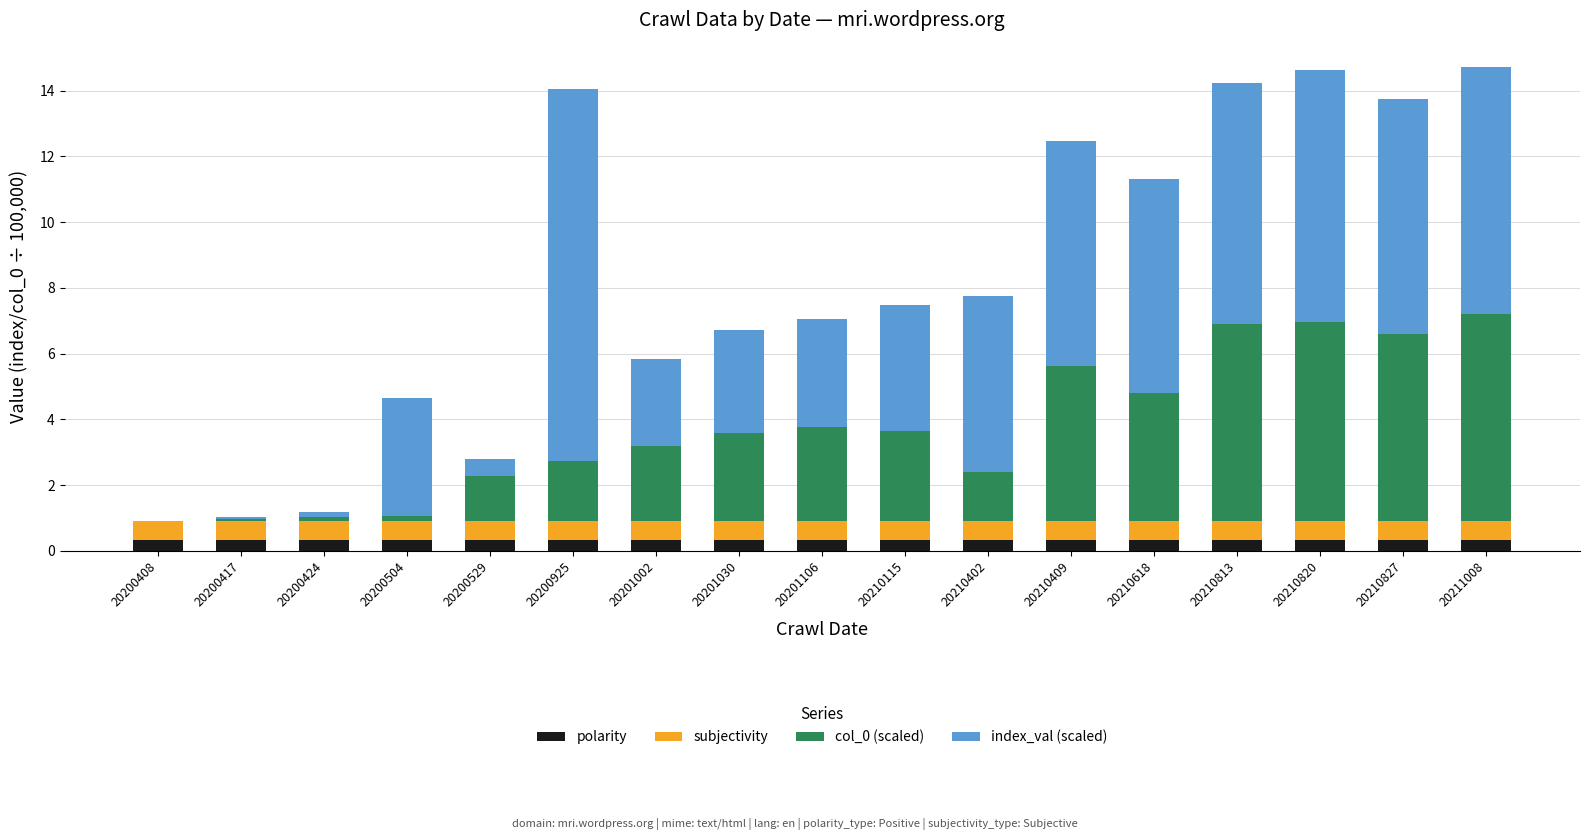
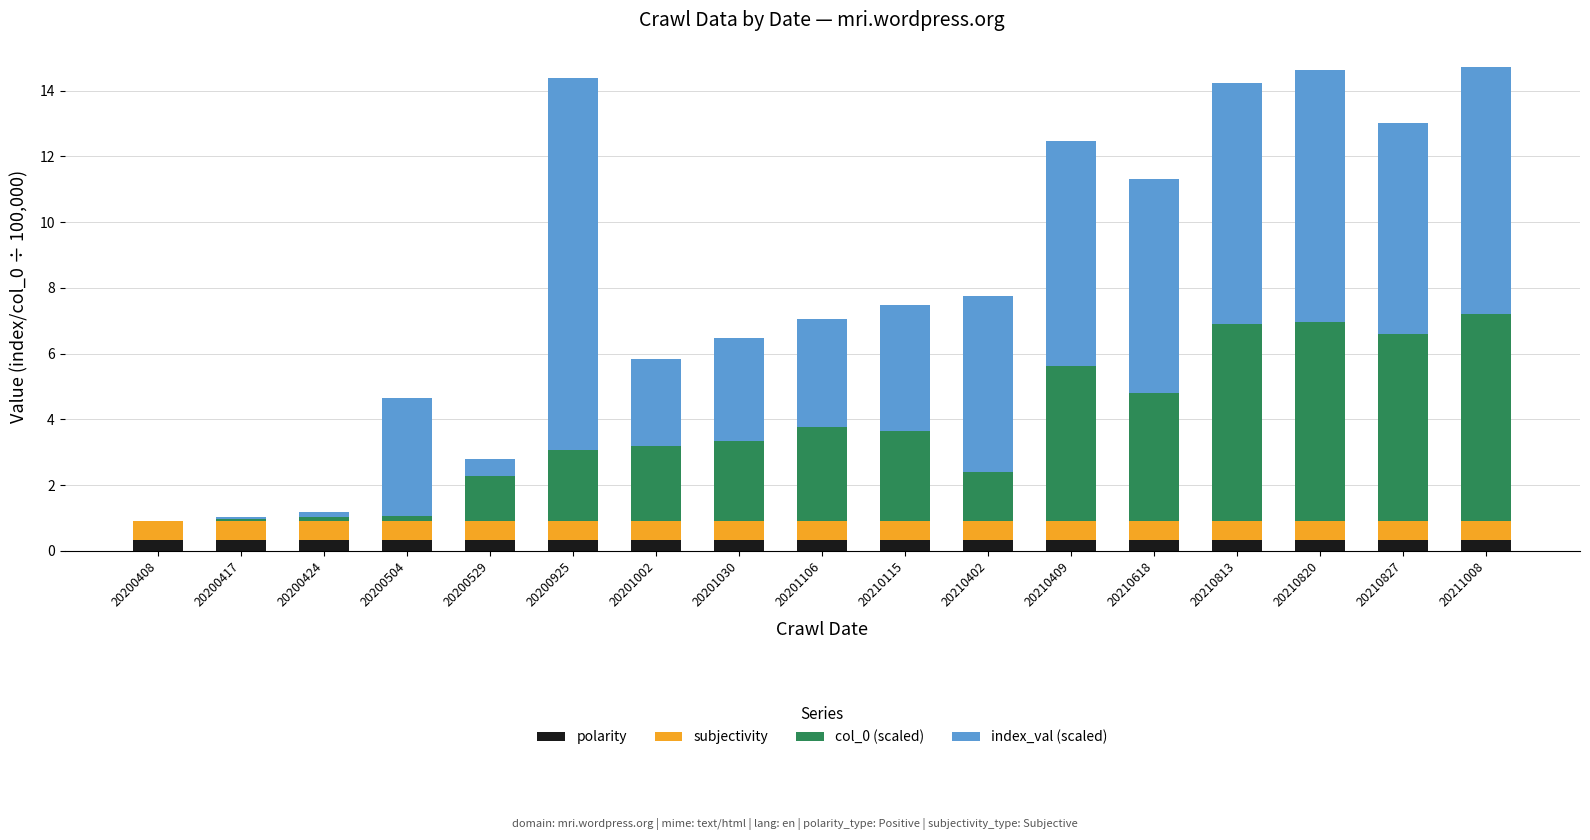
col_0 (scaled), 20200925: 1.8 -> 2.2
col_0 (scaled), 20201030: 2.7 -> 2.4
index_val (scaled), 20210827: 7.1 -> 6.4
